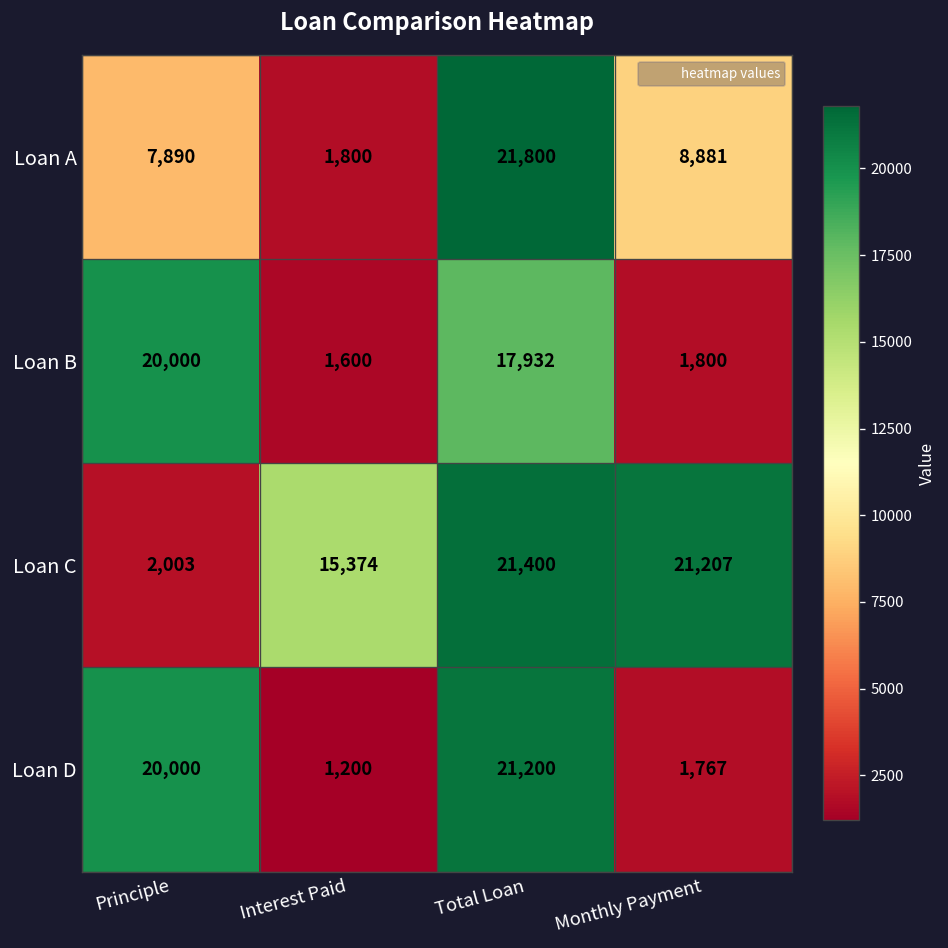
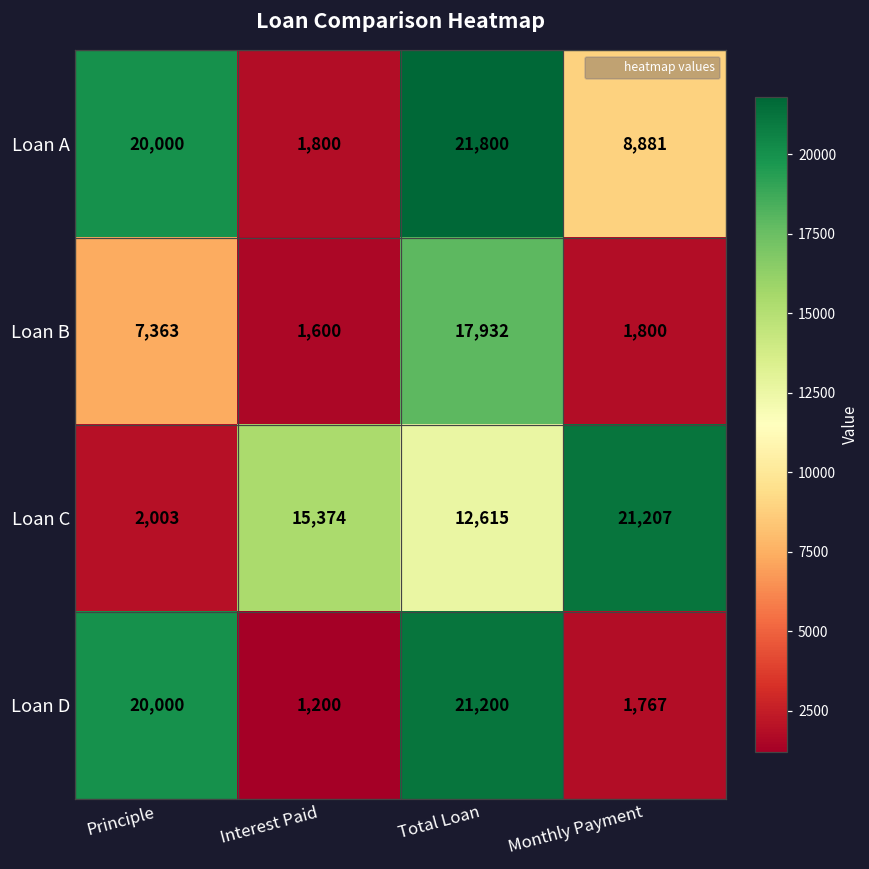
Loan A, Principle: 7,890 -> 20,000
Loan B, Principle: 20,000 -> 7,363
Loan C, Total Loan: 21,400 -> 12,615
